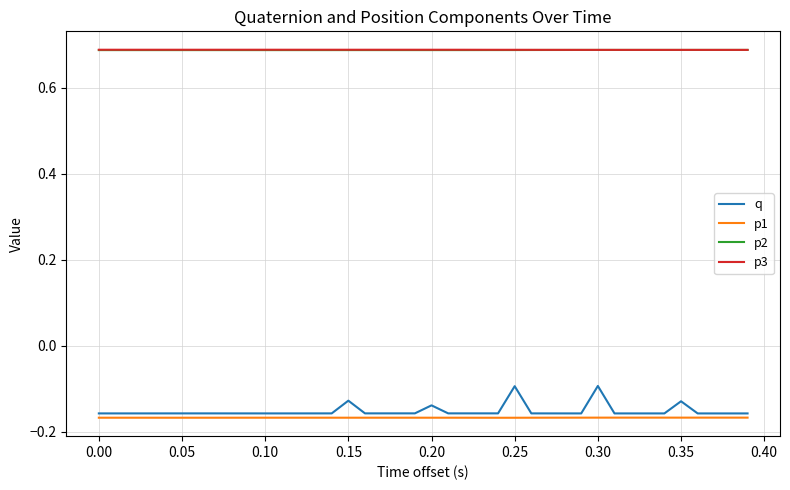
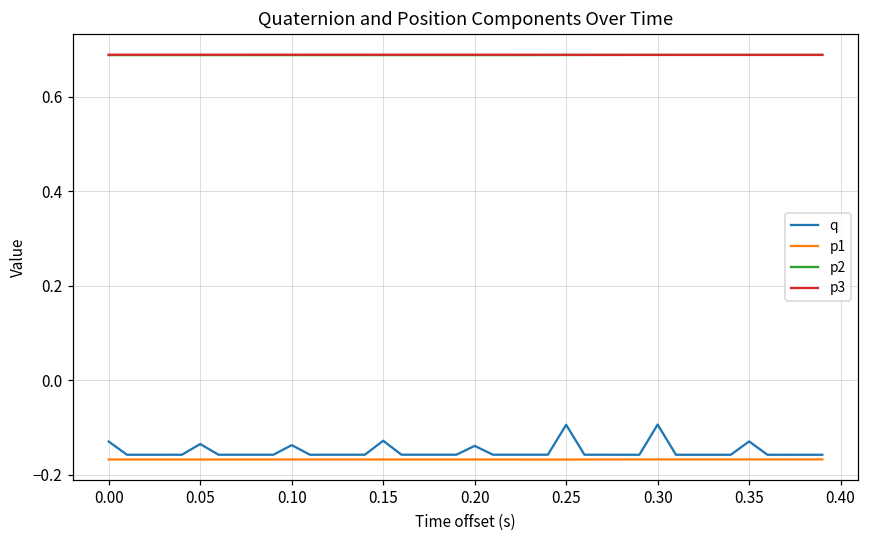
q, 0.00: -0.16 -> -0.13
q, 0.05: -0.16 -> -0.13
q, 0.10: -0.16 -> -0.14
